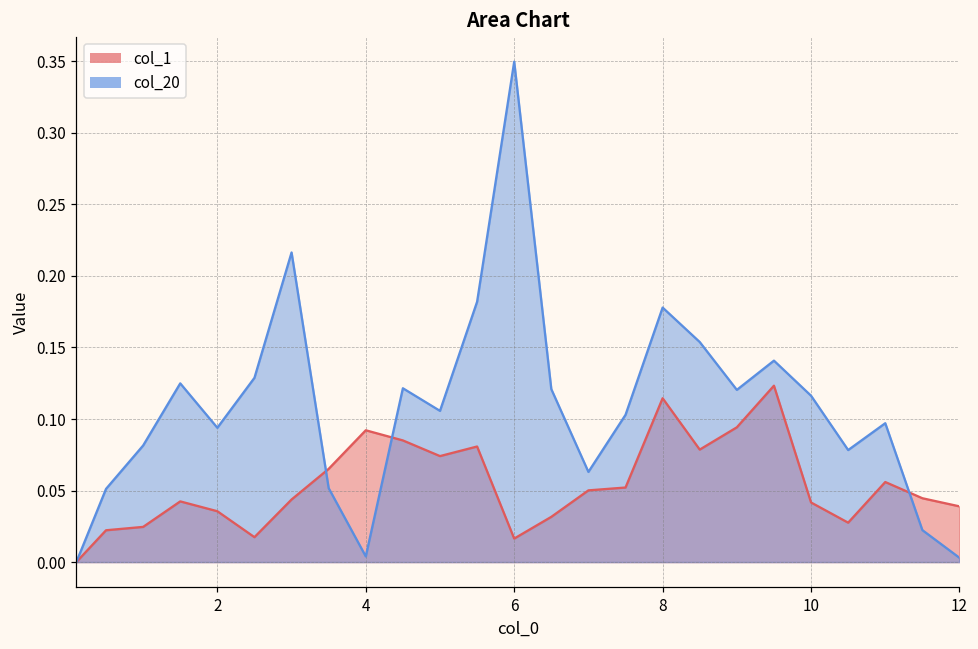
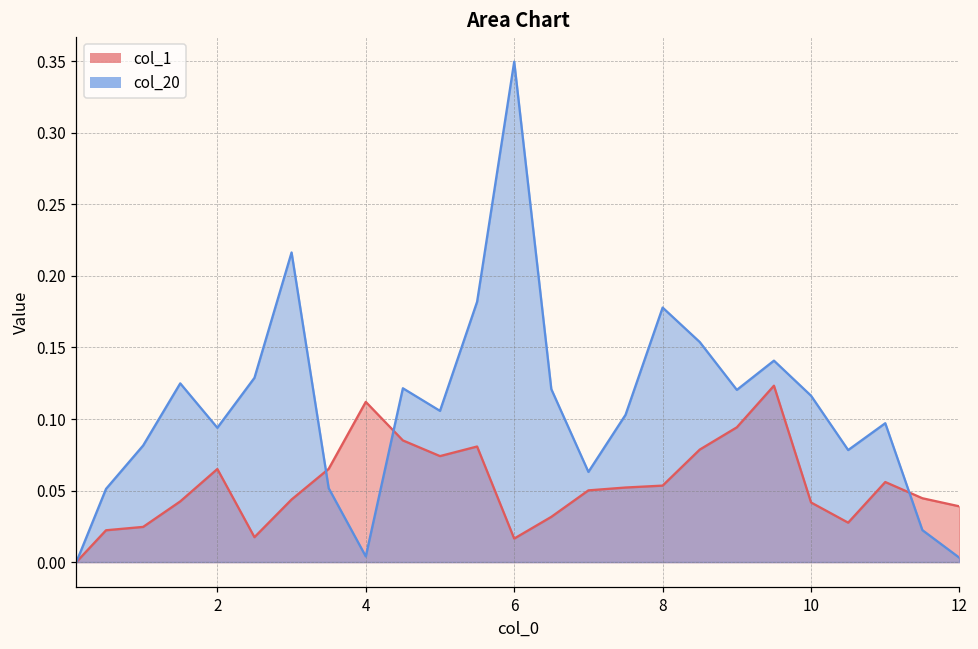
col_1, 2: 0.036 -> 0.065
col_1, 4: 0.092 -> 0.112
col_1, 8: 0.115 -> 0.053
